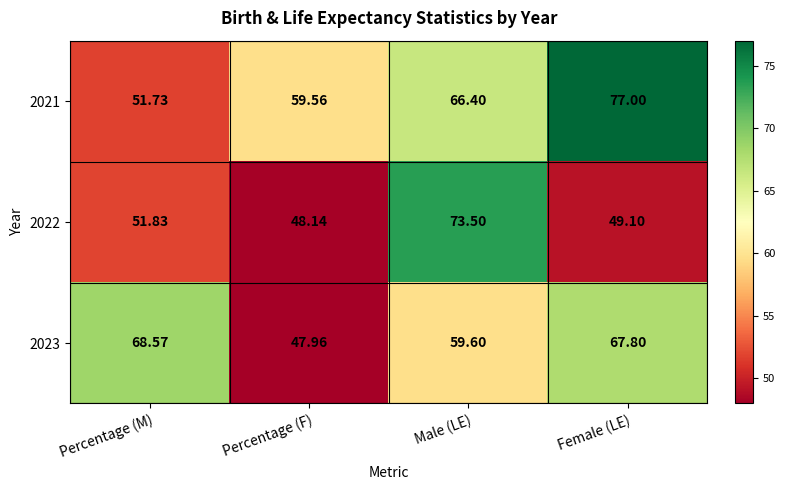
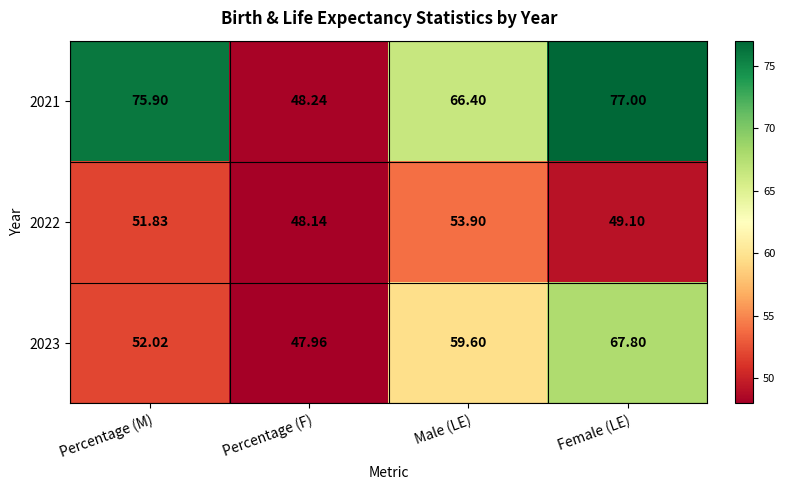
2021, Percentage (M): 51.73 -> 75.90
2021, Percentage (F): 59.56 -> 48.24
2022, Male (LE): 73.50 -> 53.90
2023, Percentage (M): 68.57 -> 52.02
